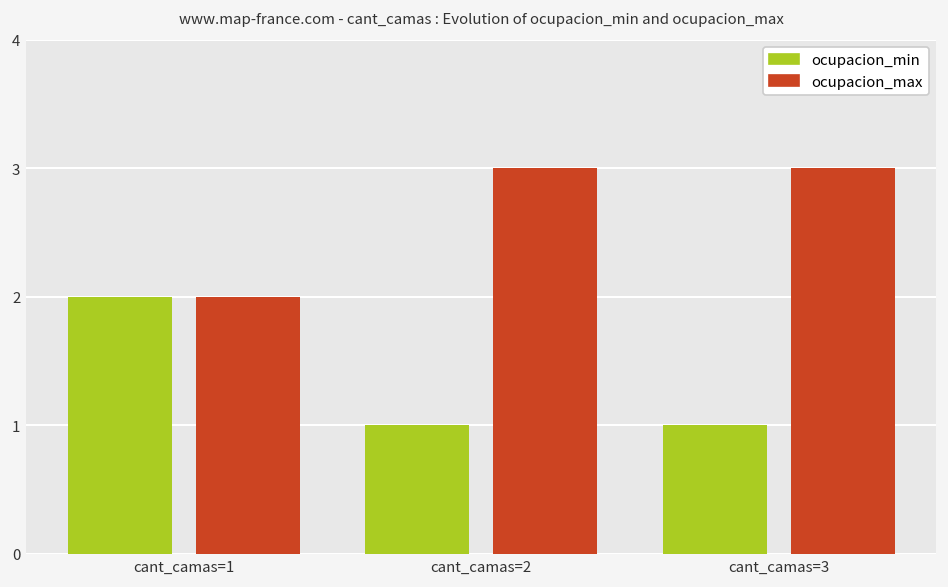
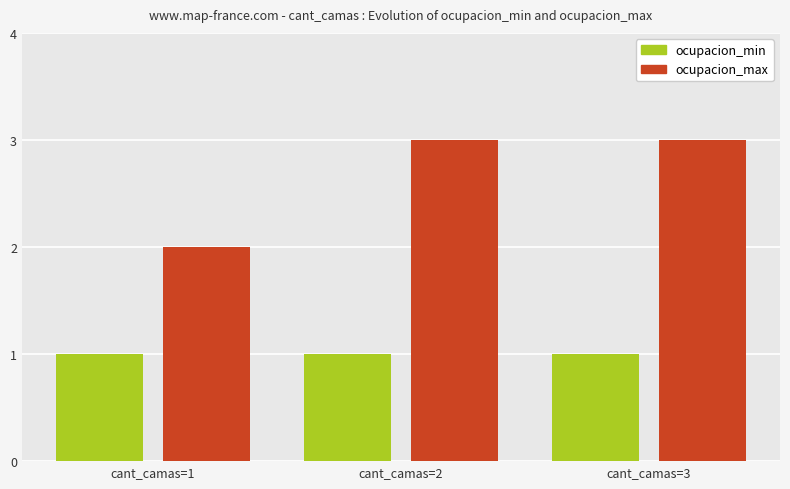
ocupacion_min, cant_camas=1: 2 -> 1
